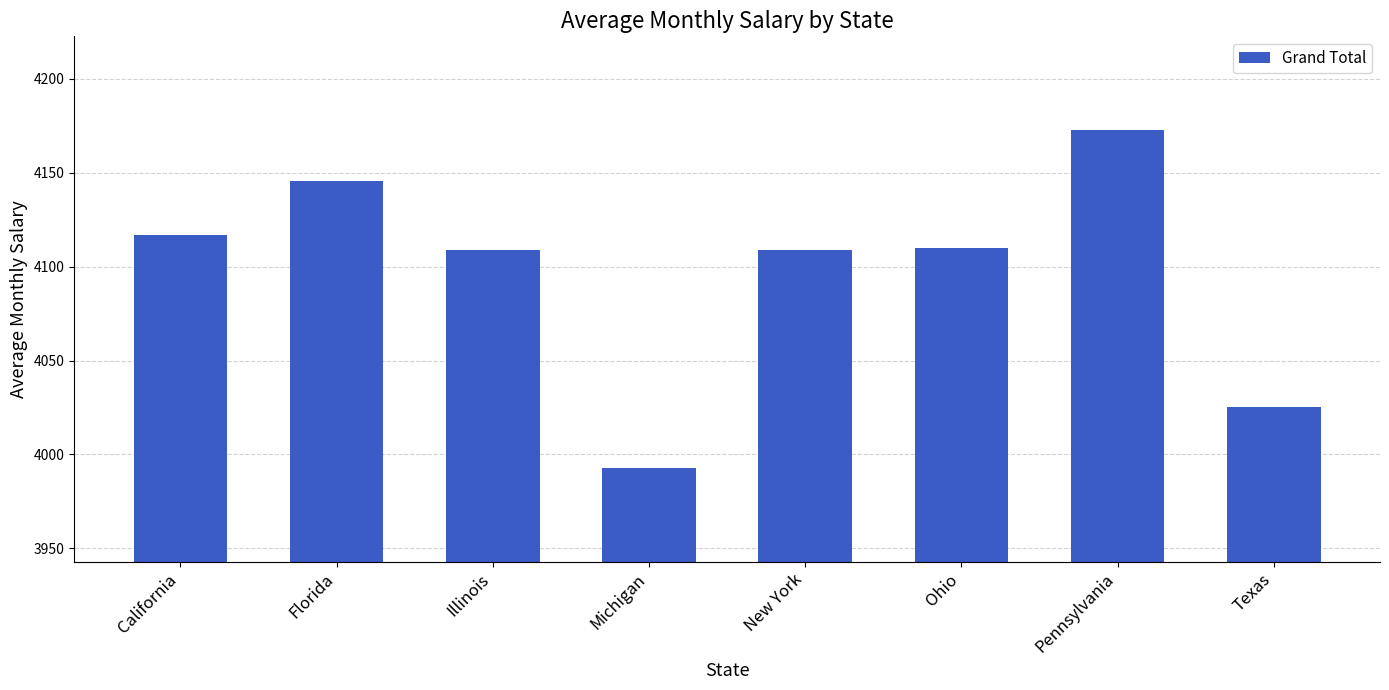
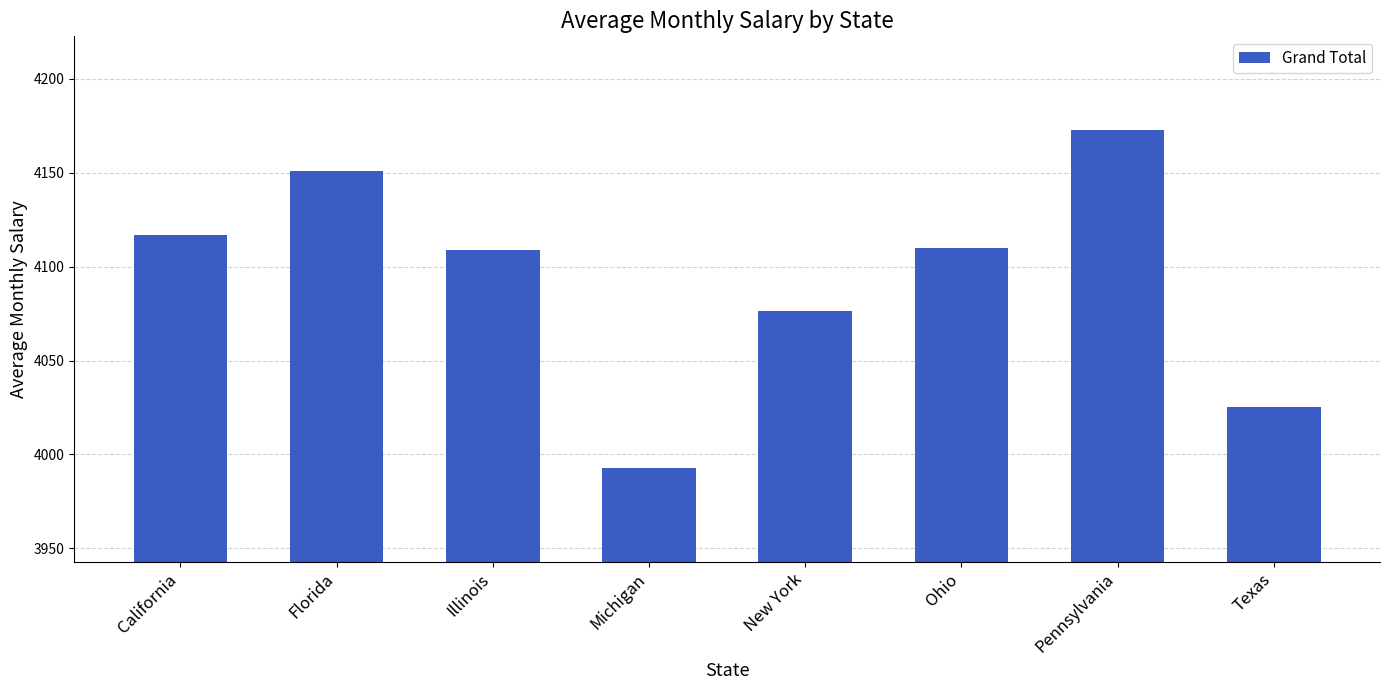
Florida: 4145 -> 4151
New York: 4109 -> 4076
